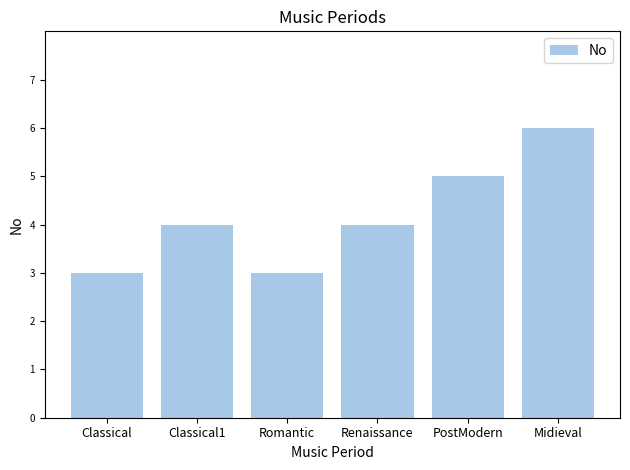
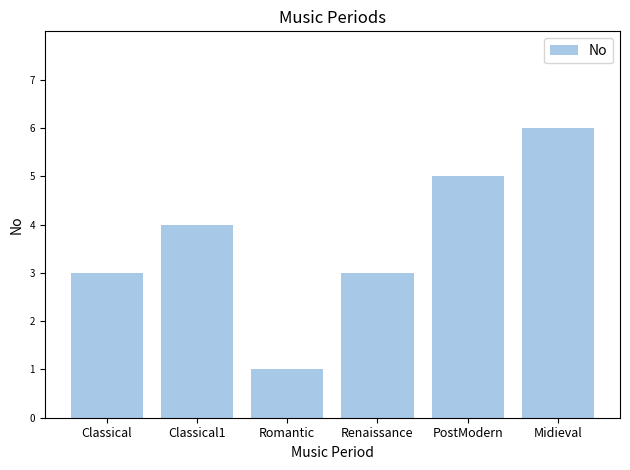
Romantic: 3 -> 1
Renaissance: 4 -> 3
